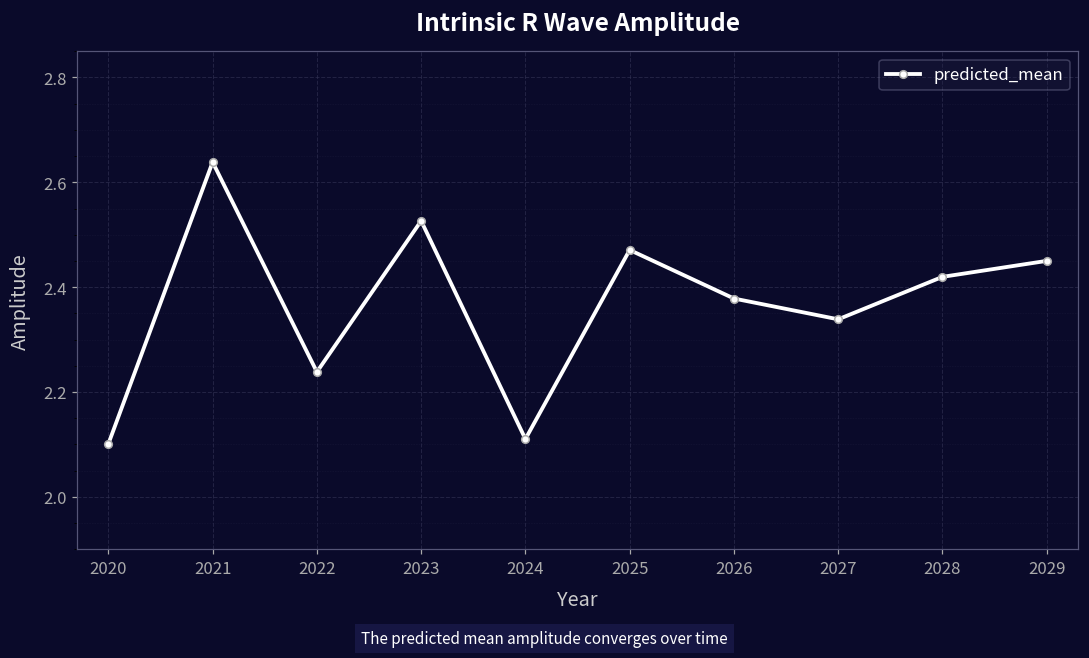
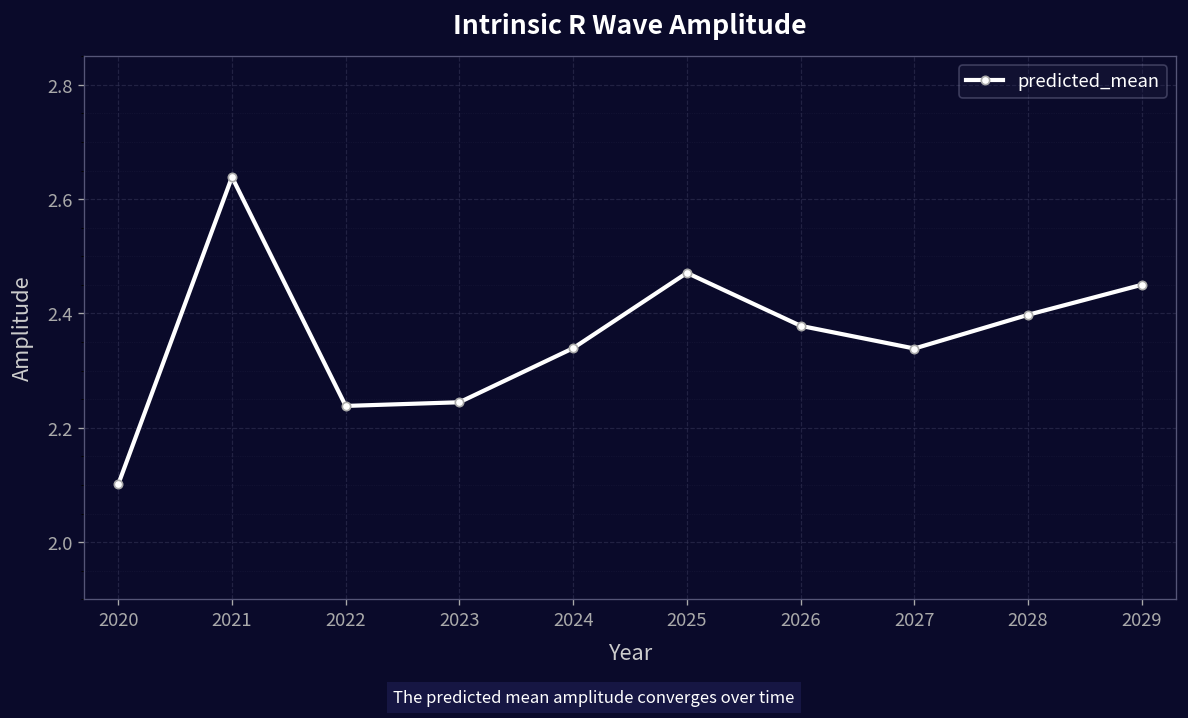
2023: 2.53 -> 2.24
2024: 2.11 -> 2.34
2028: 2.42 -> 2.40
